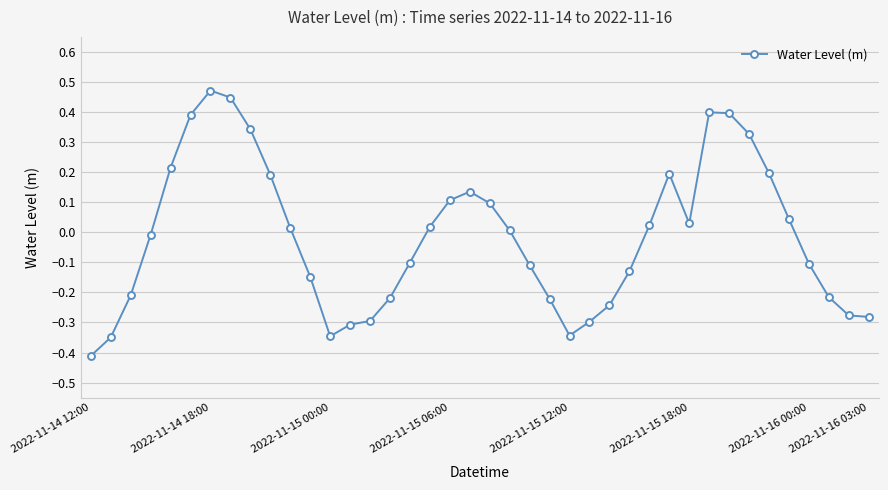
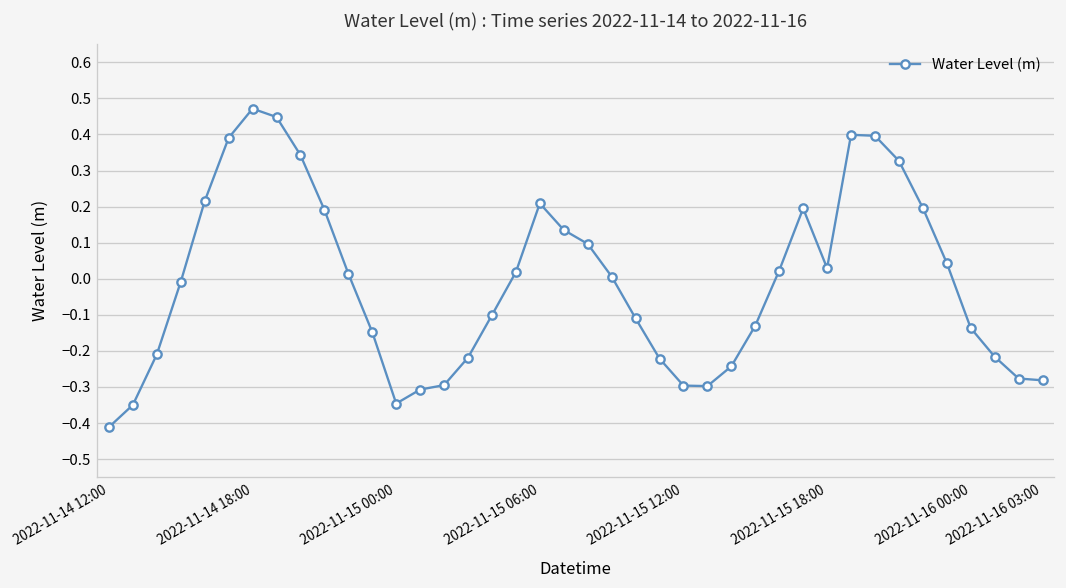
2022-11-15 06:00: 0.11 -> 0.21
2022-11-15 12:00: -0.34 -> -0.30
2022-11-16 00:00: -0.10 -> -0.14
